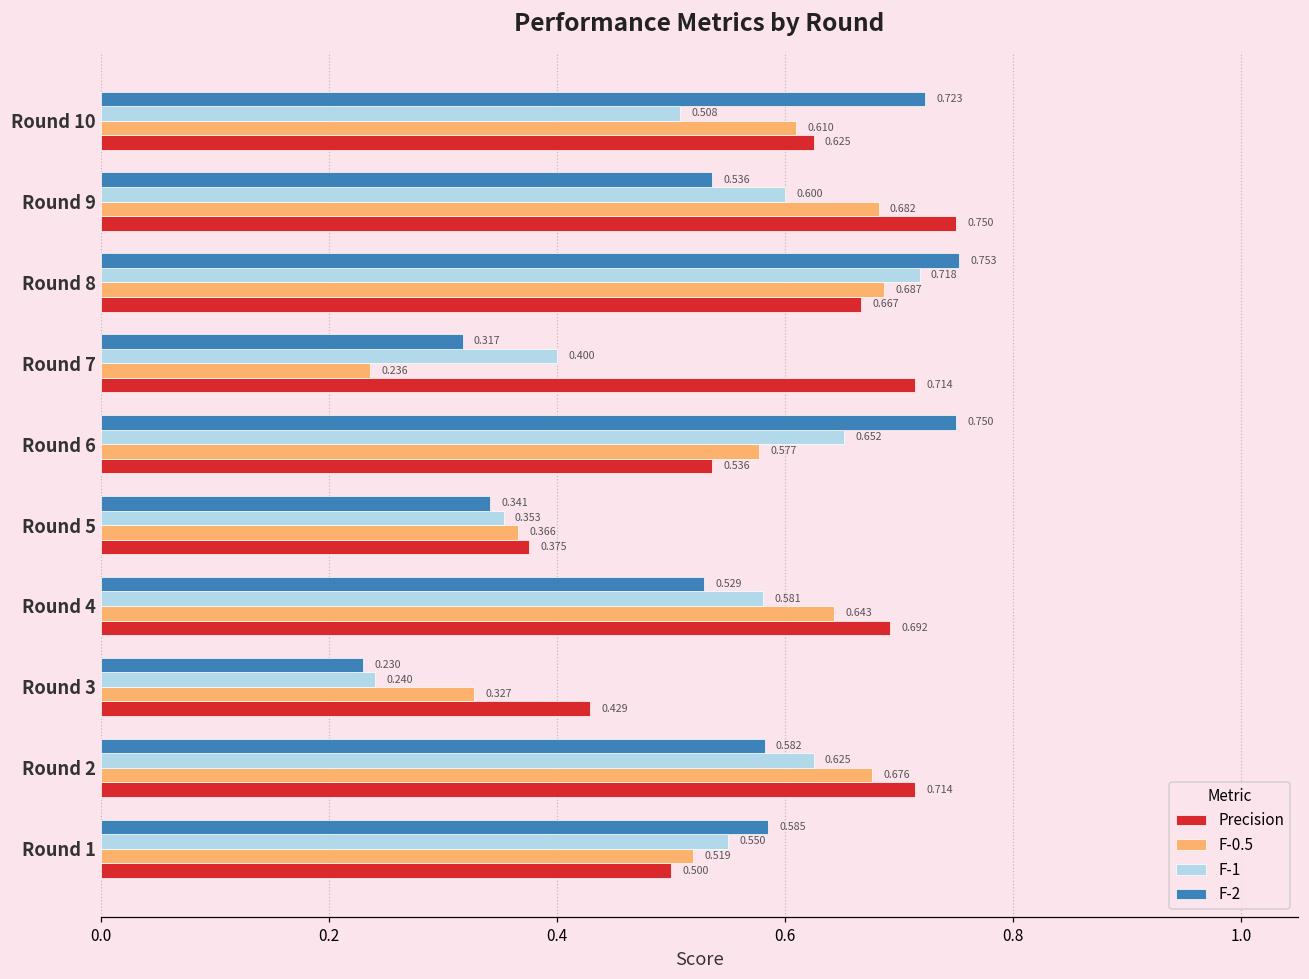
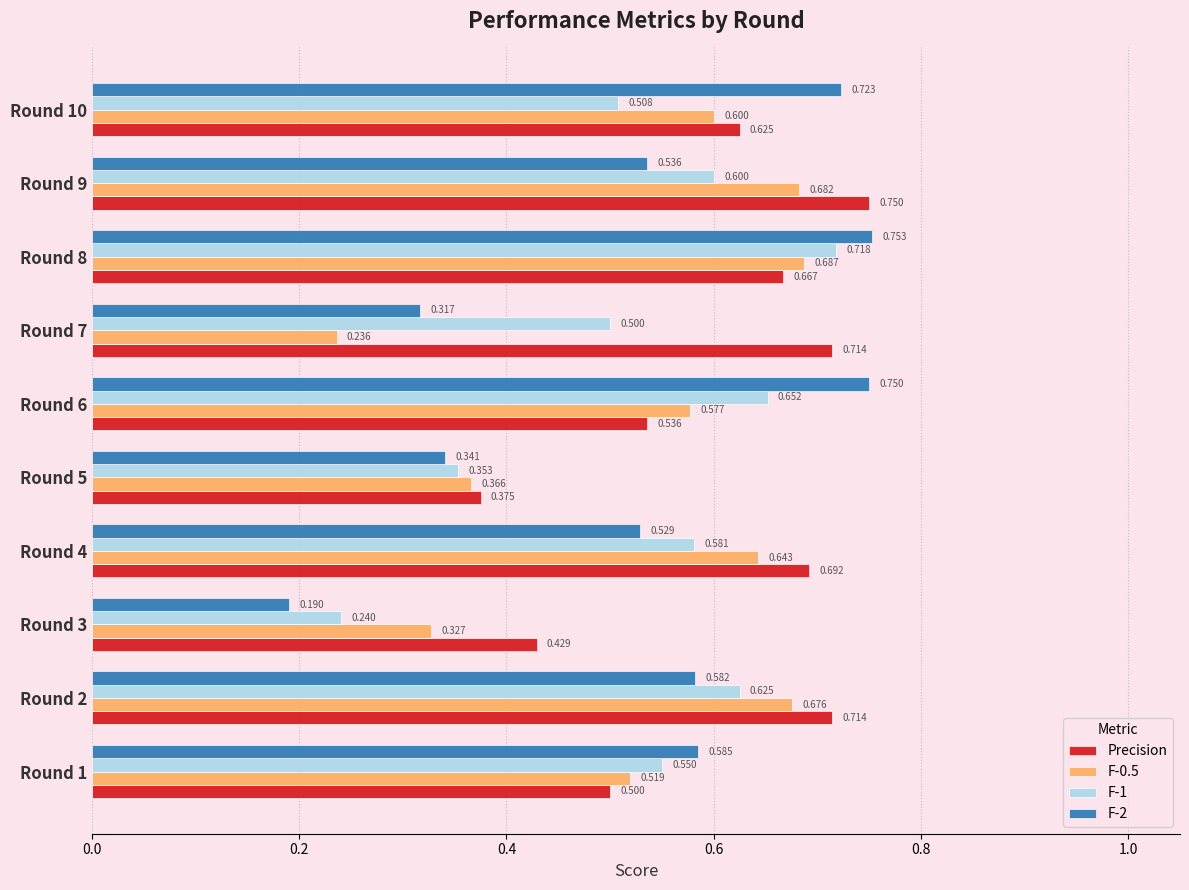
F-0.5, Round 10: 0.610 -> 0.600
F-1, Round 7: 0.400 -> 0.500
F-2, Round 3: 0.230 -> 0.190
